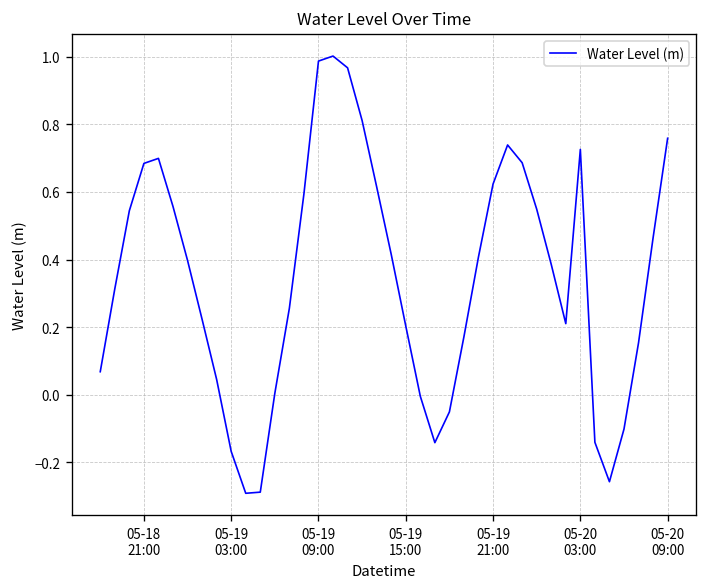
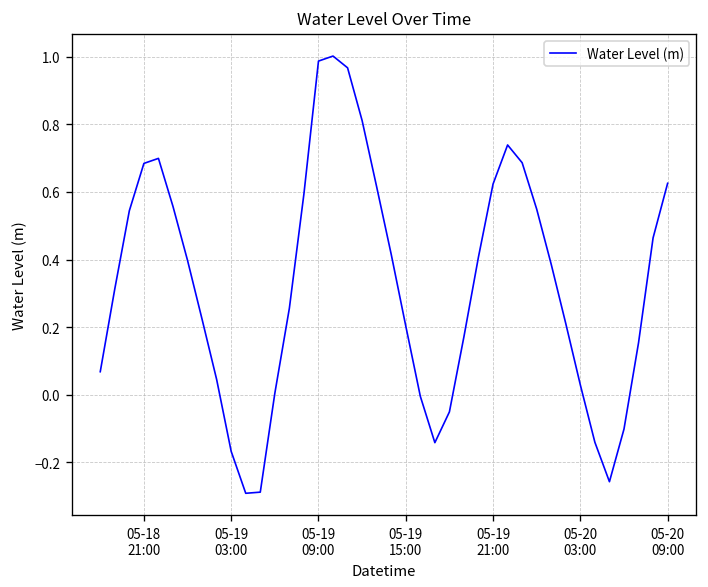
05-20 03:00: 0.73 -> 0.03
05-20 09:00: 0.76 -> 0.63
